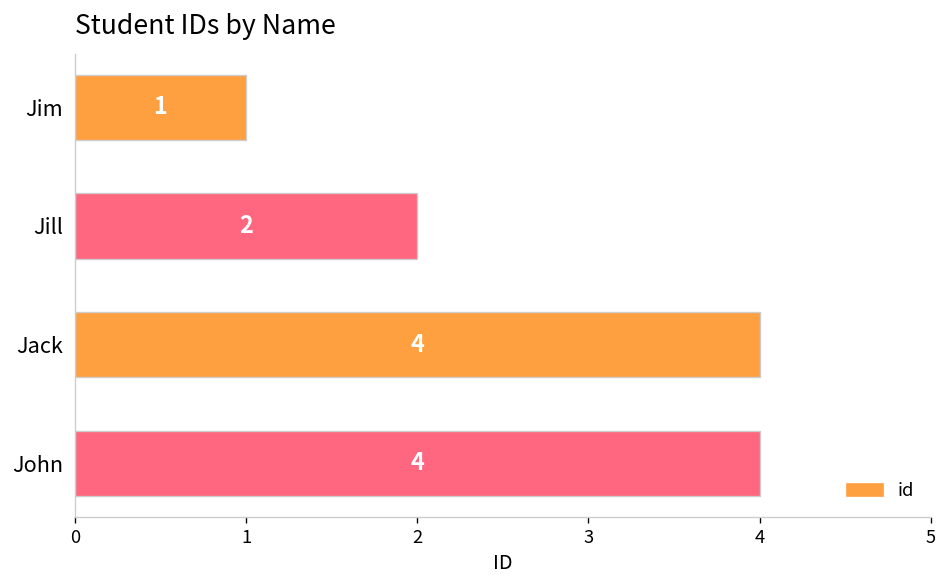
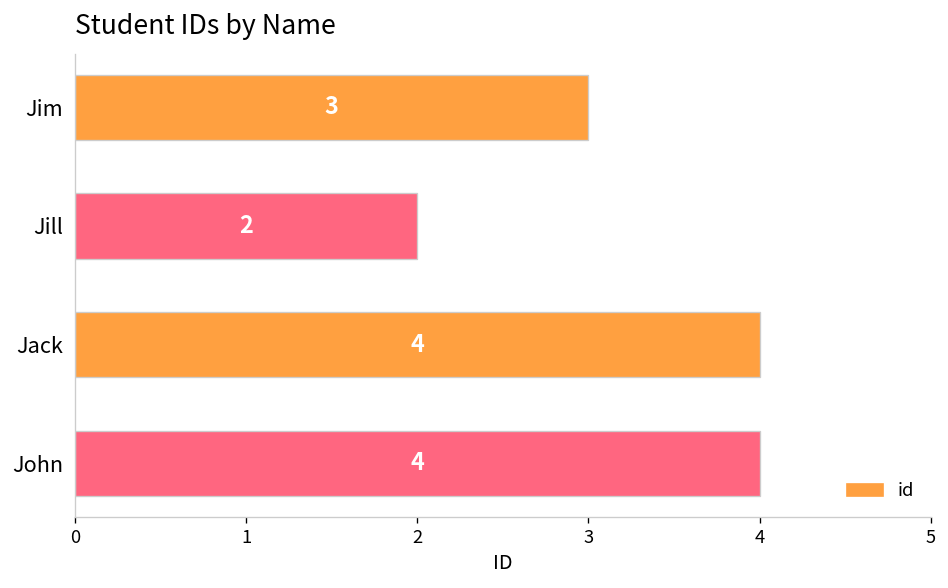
Jim: 1 -> 3
